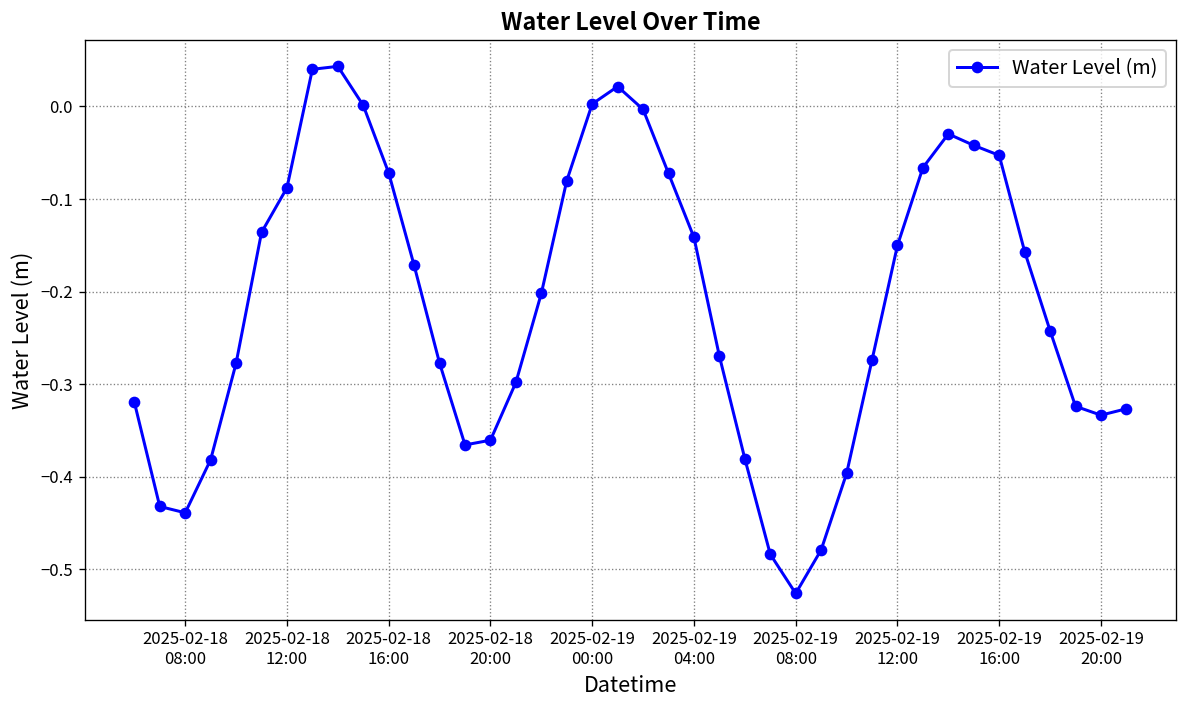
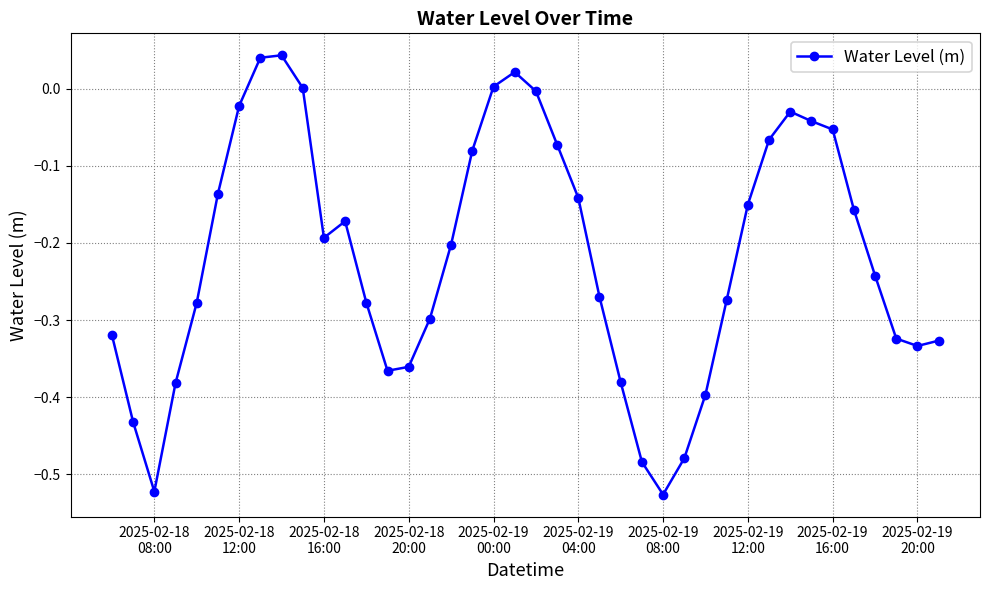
2025-02-18 08:00: -0.44 -> -0.52
2025-02-18 12:00: -0.09 -> -0.02
2025-02-18 16:00: -0.07 -> -0.19
